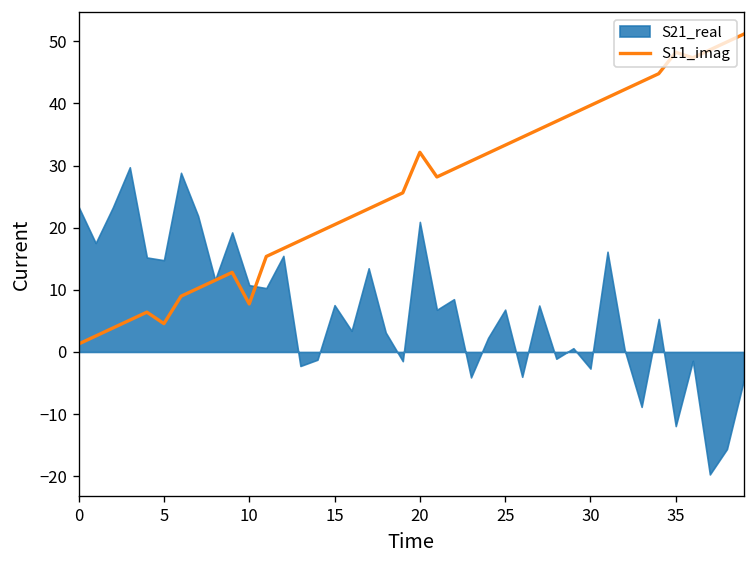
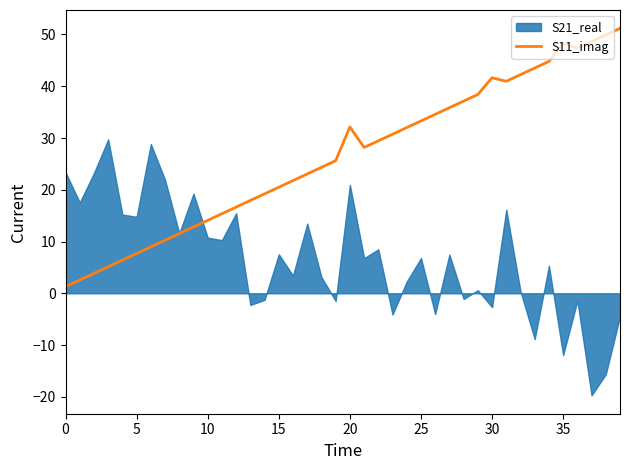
S11_imag, 5: 5 -> 8
S11_imag, 10: 8 -> 14
S11_imag, 30: 40 -> 42
